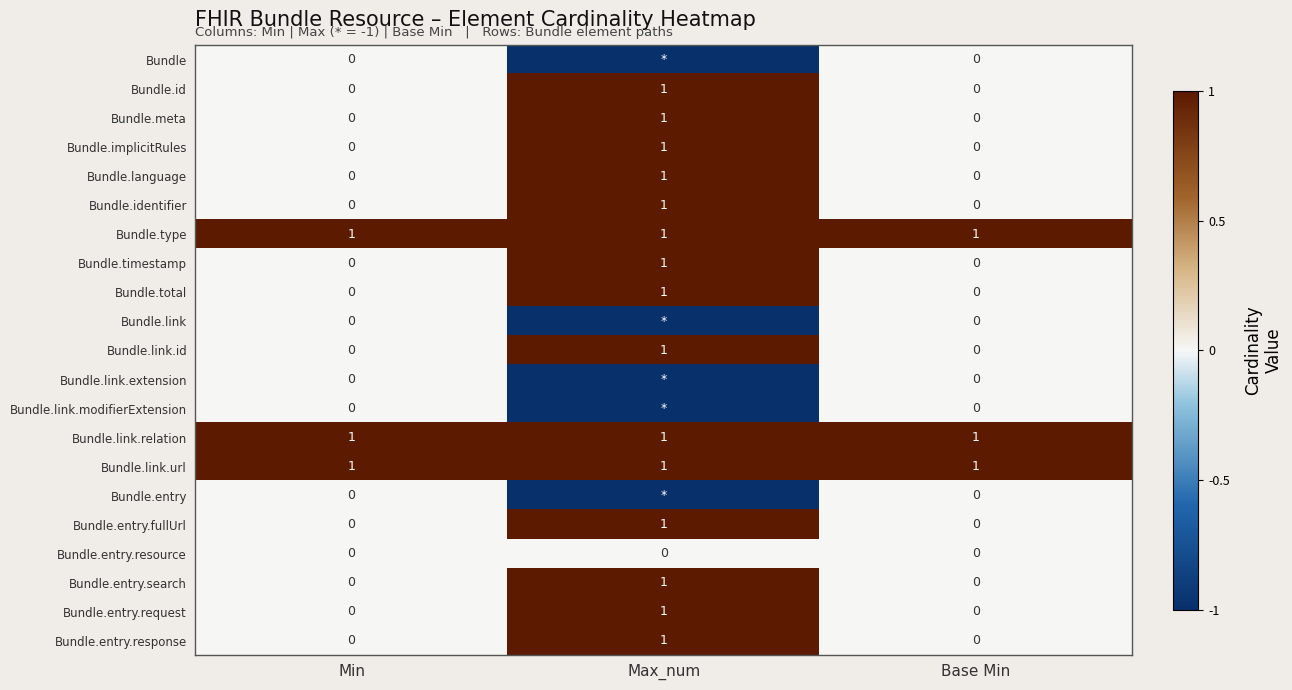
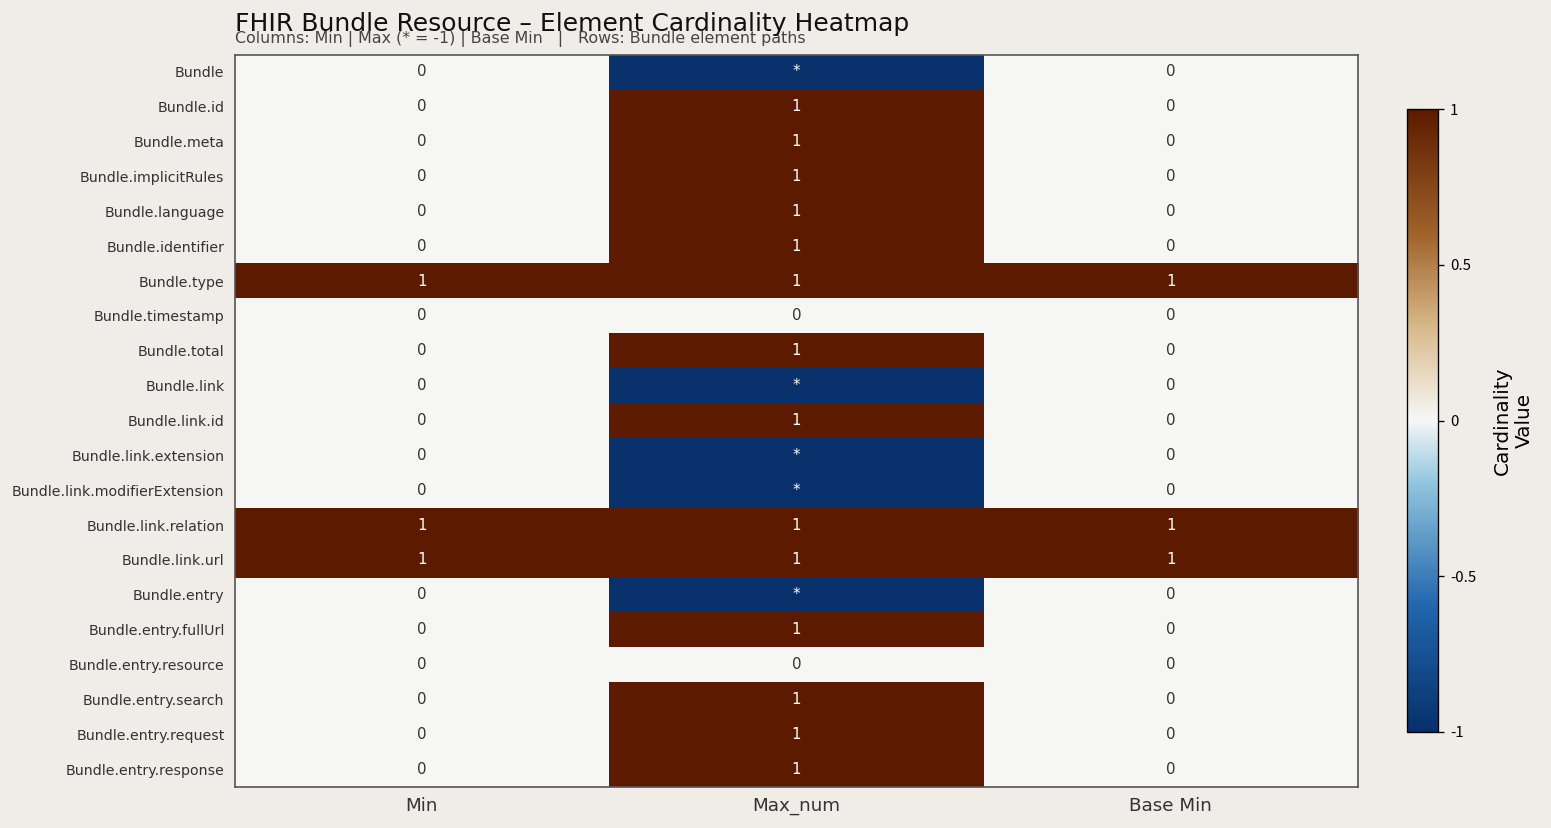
Bundle.timestamp, Max_num: 1 -> 0
